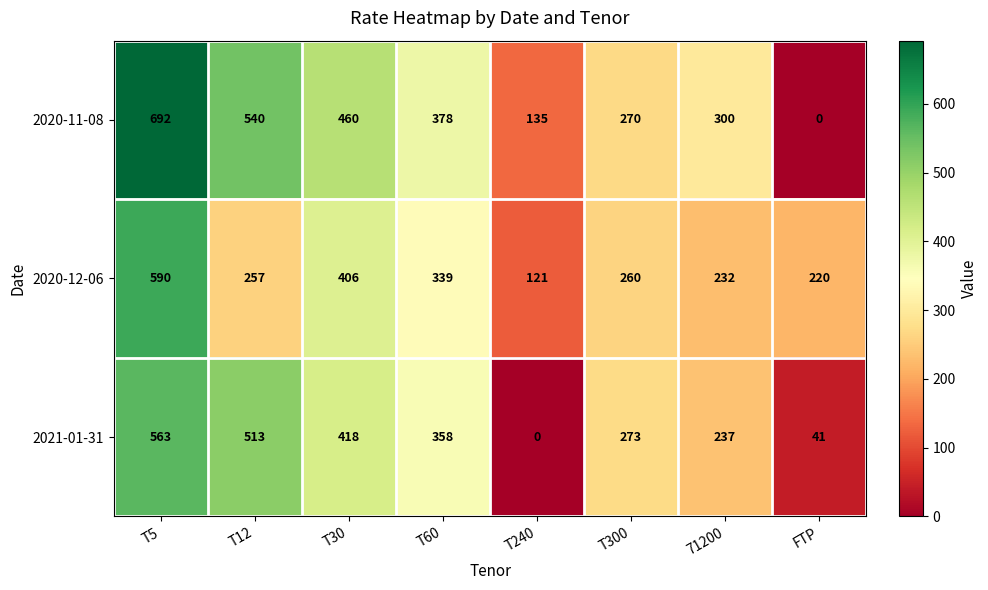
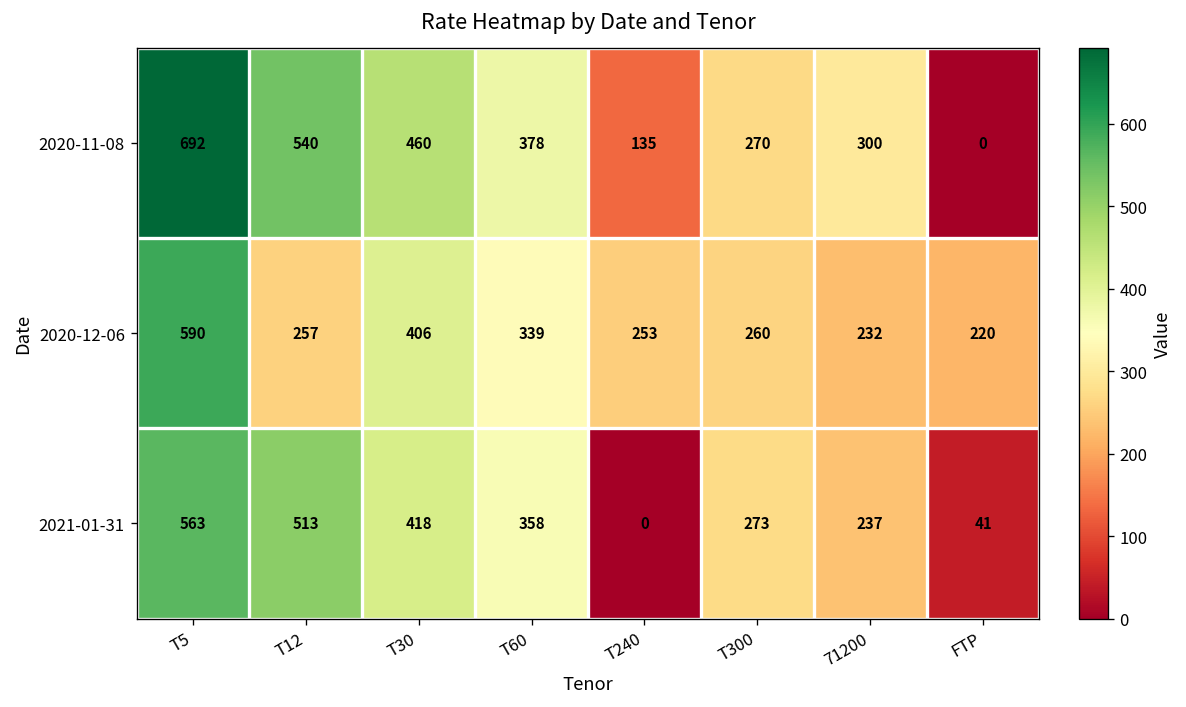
2020-12-06, T240: 121 -> 253
